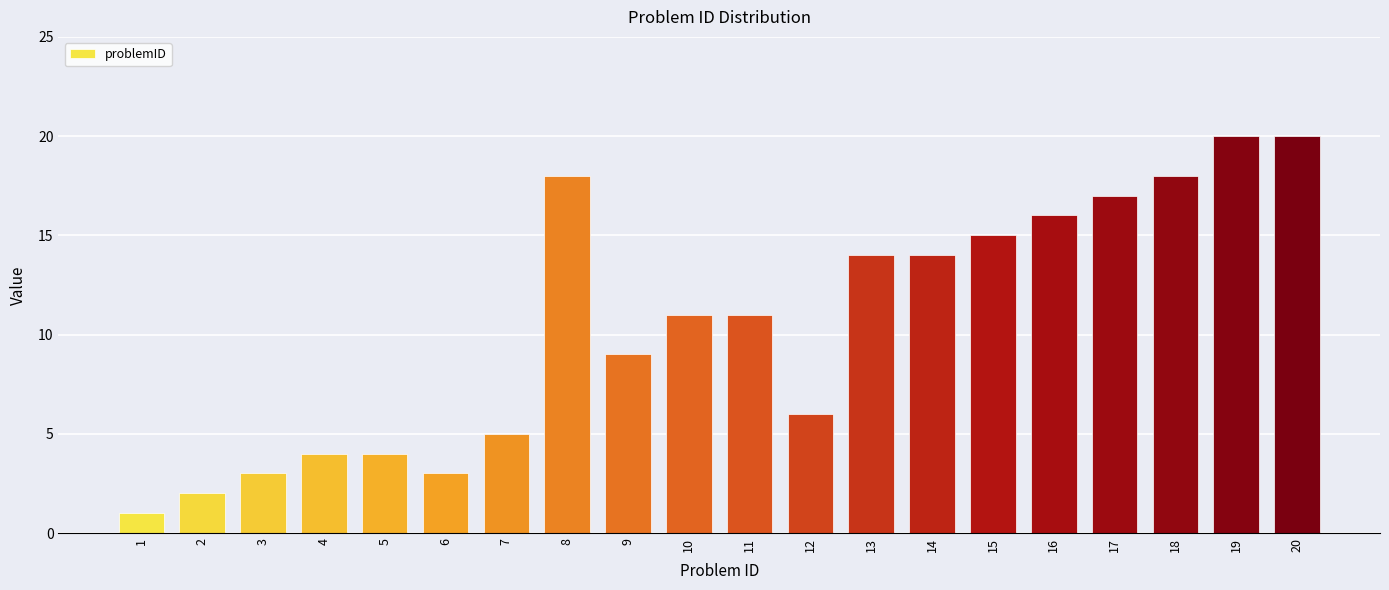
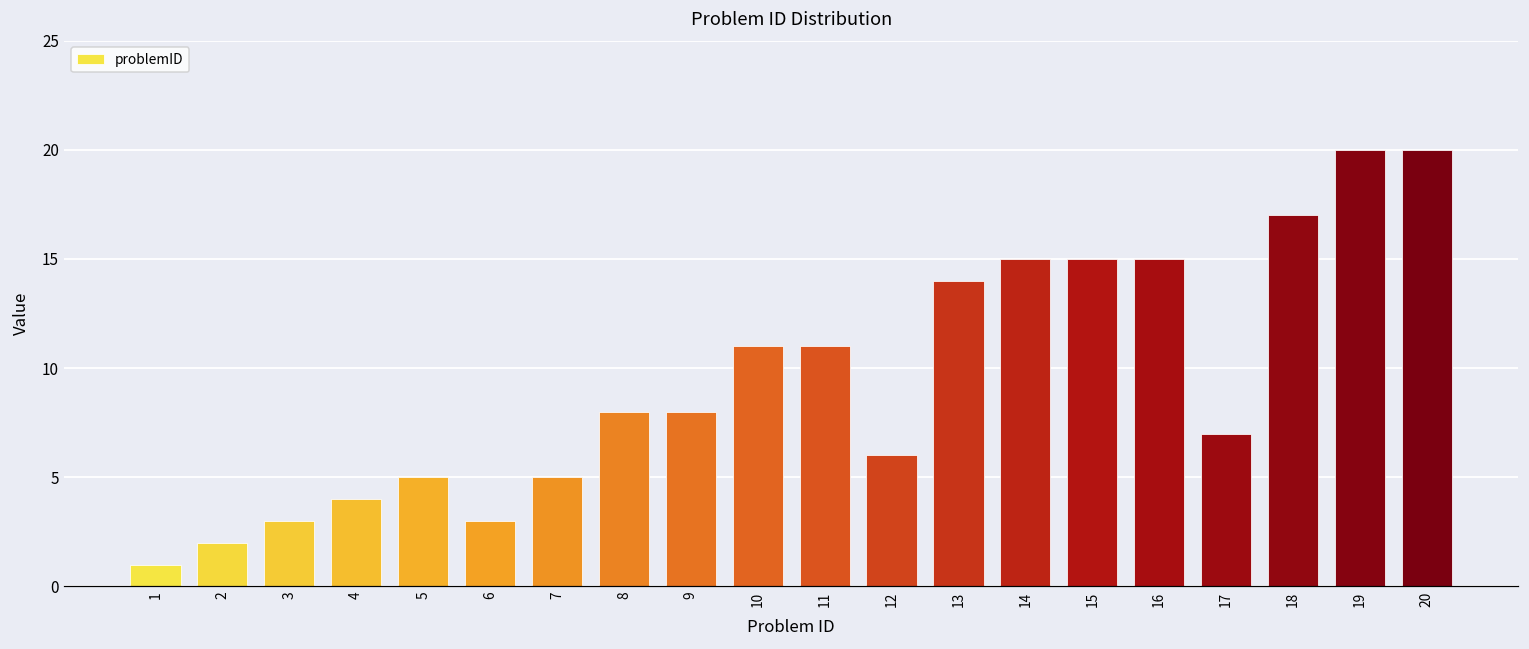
5: 4 -> 5
8: 18 -> 8
9: 9 -> 8
14: 14 -> 15
16: 16 -> 15
17: 17 -> 7
18: 18 -> 17
